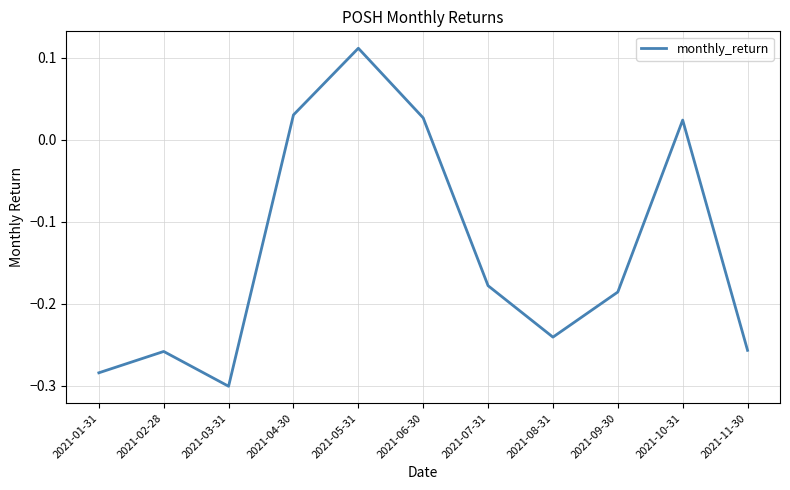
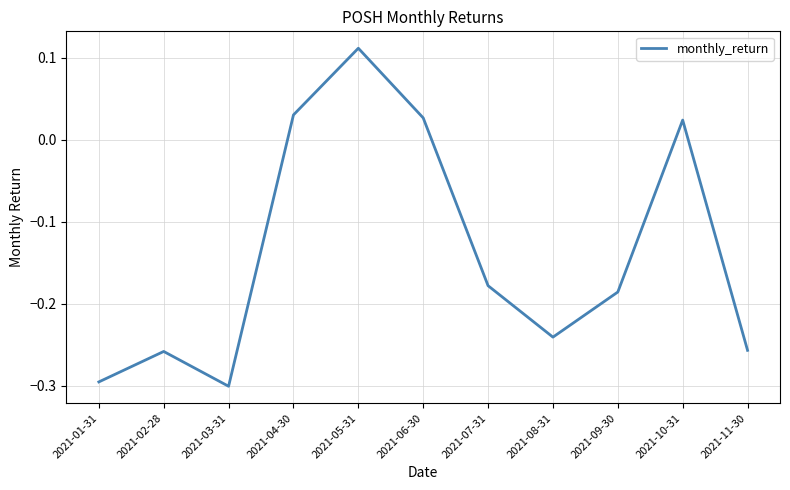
2021-01-31: -0.28 -> -0.30
